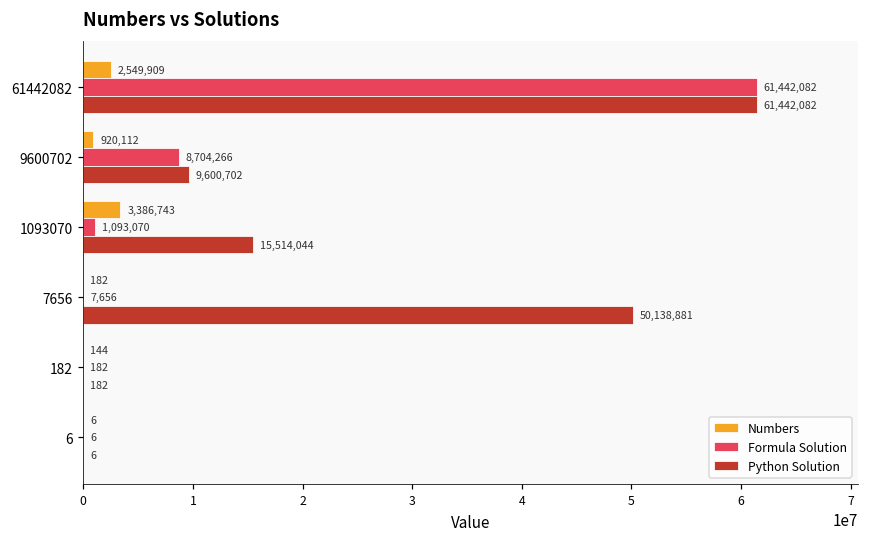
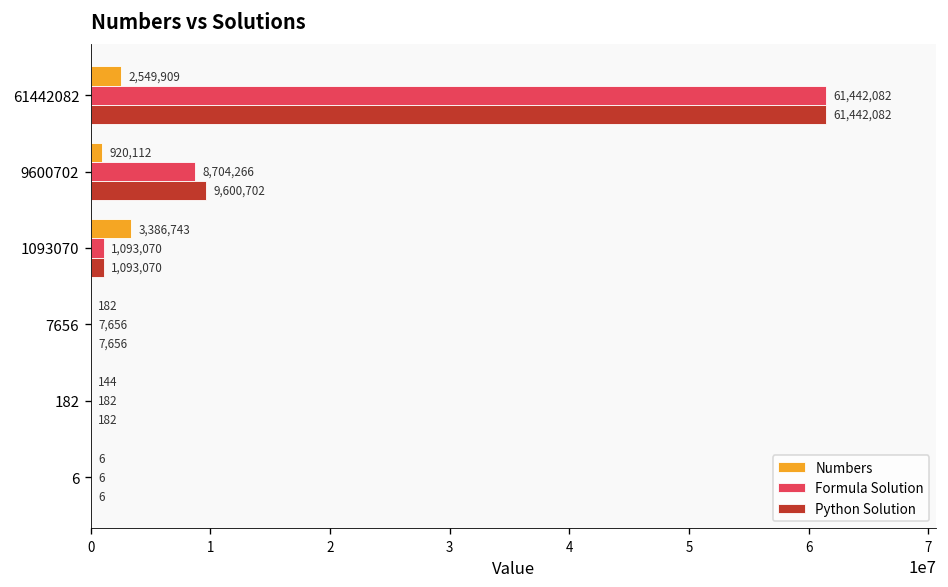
Python Solution, 1093070: 15,514,044 -> 1,093,070
Python Solution, 7656: 50,138,881 -> 7,656
